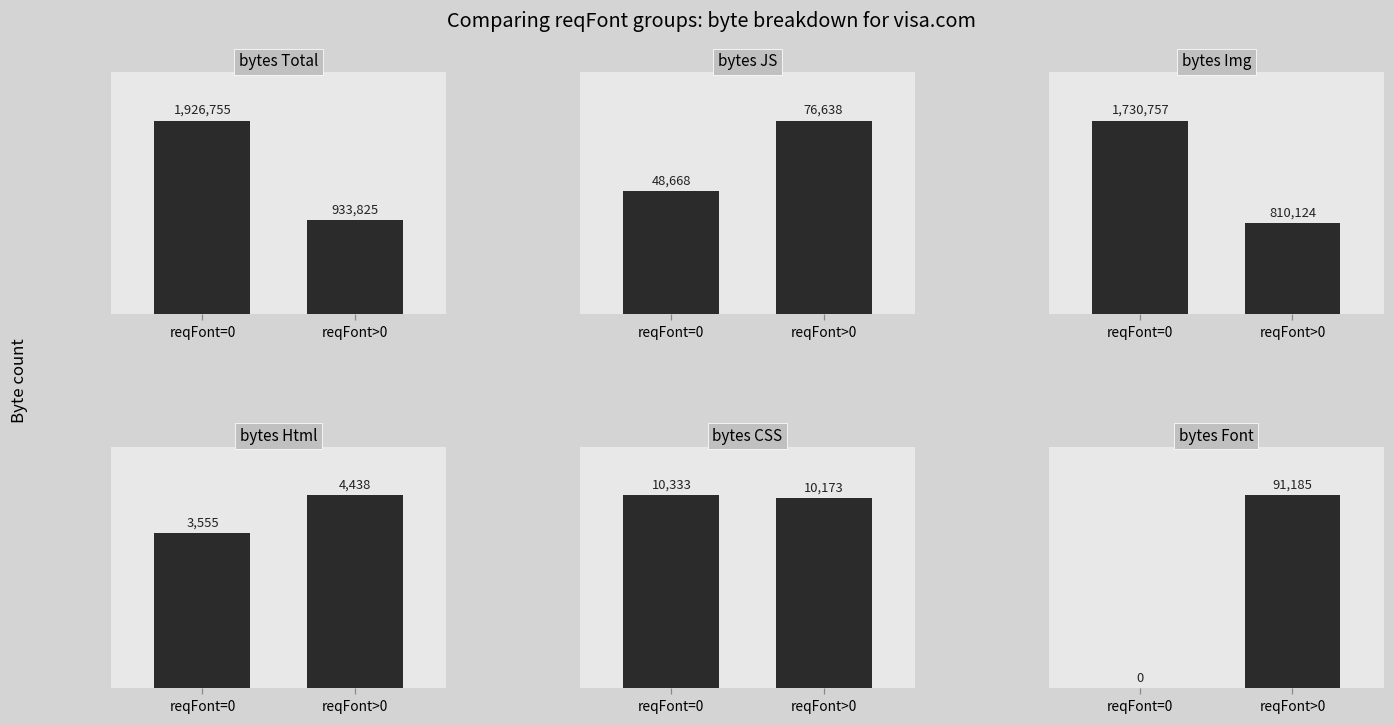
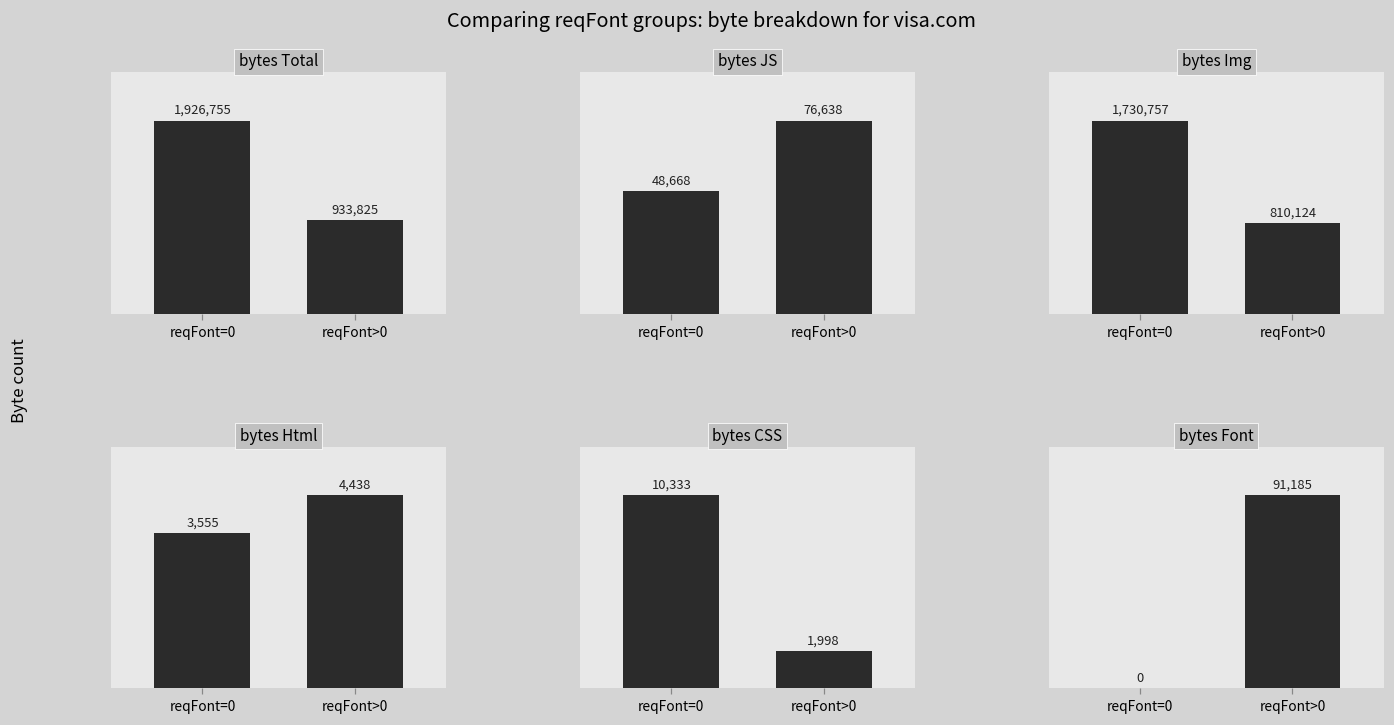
bytes CSS, reqFont>0: 10,173 -> 1,998
